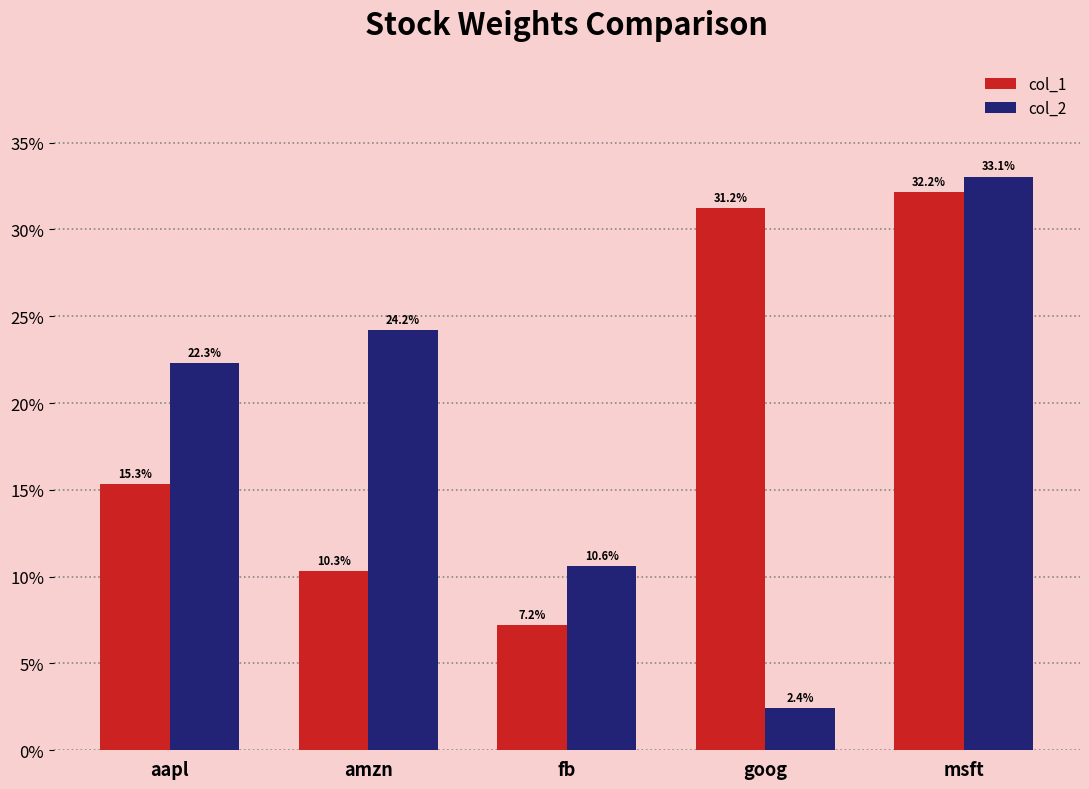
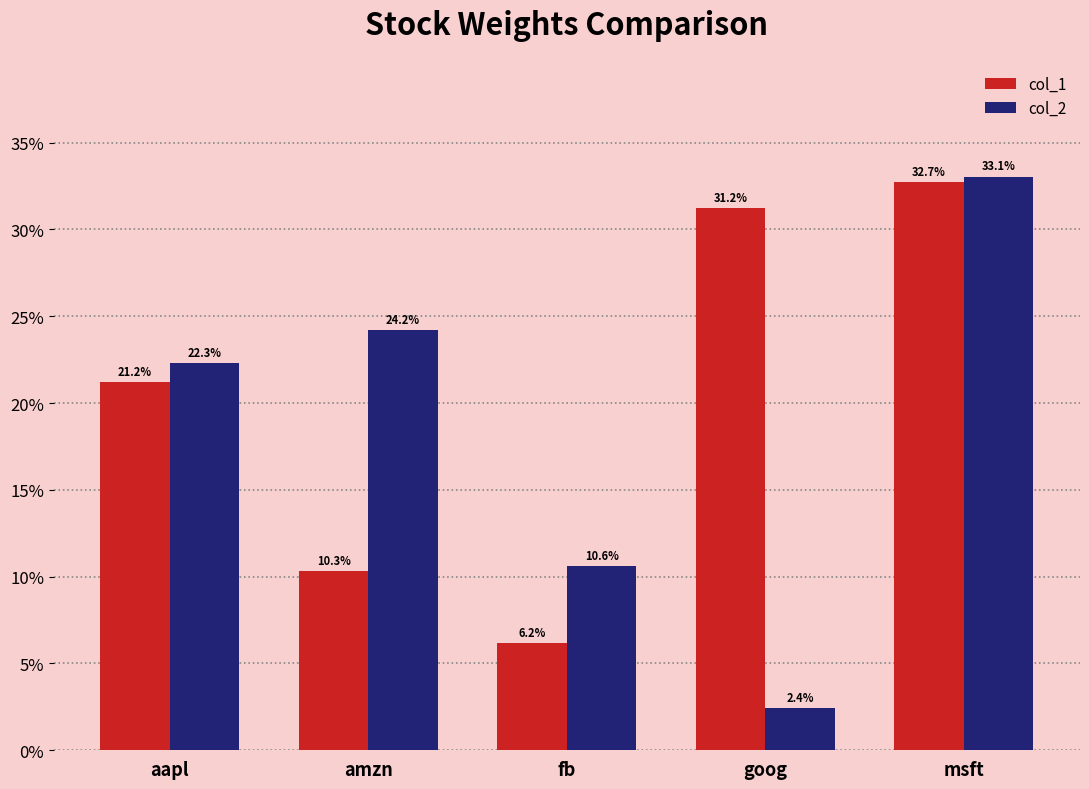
col_1, aapl: 15.3% -> 21.2%
col_1, fb: 7.2% -> 6.2%
col_1, msft: 32.2% -> 32.7%
